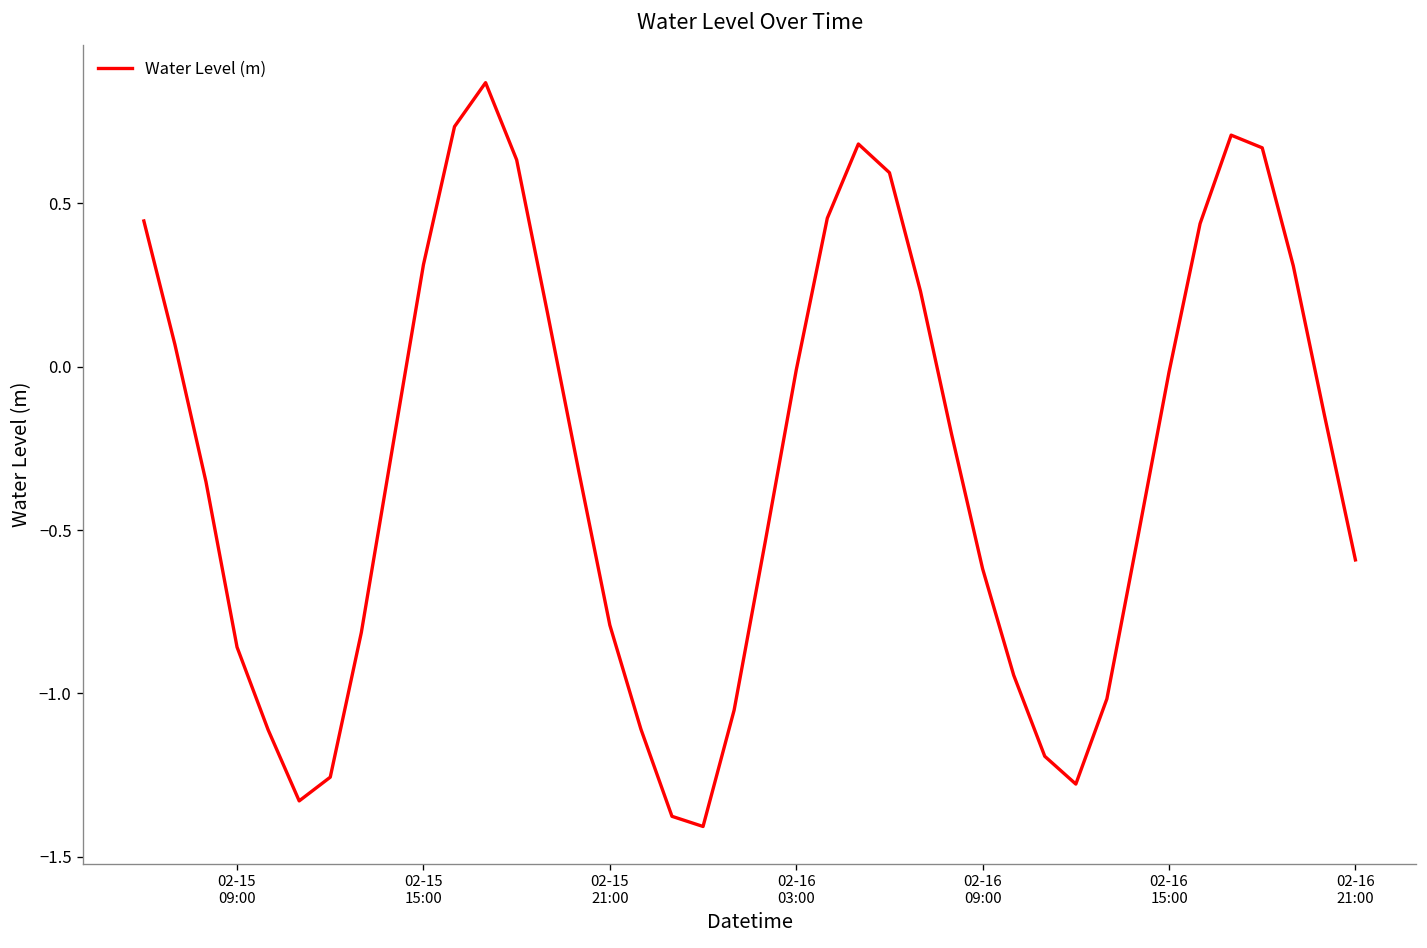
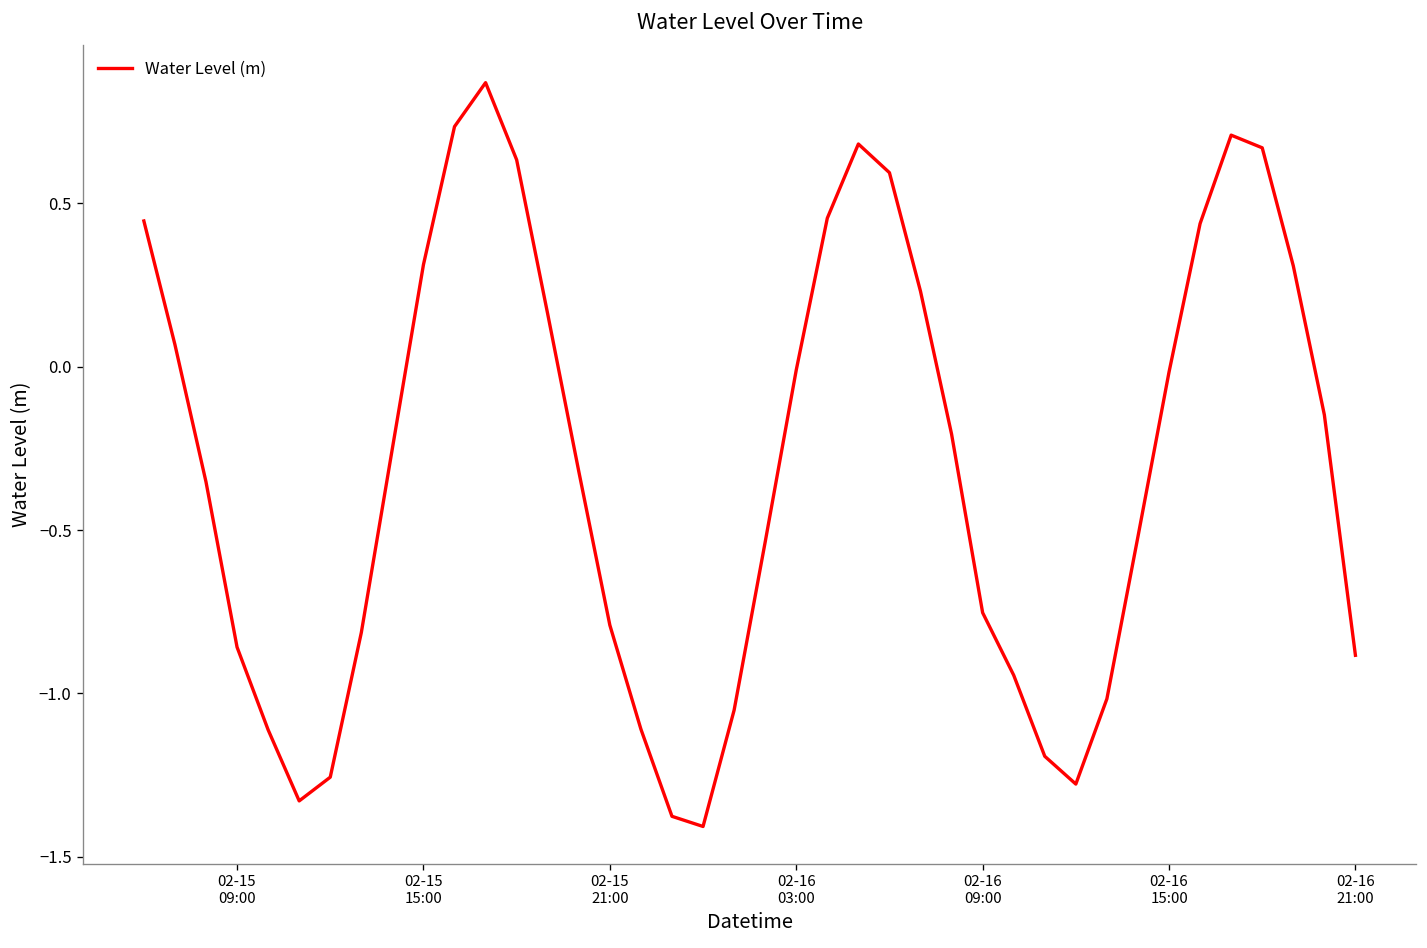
02-16 09:00: -0.62 -> -0.75
02-16 21:00: -0.59 -> -0.88
